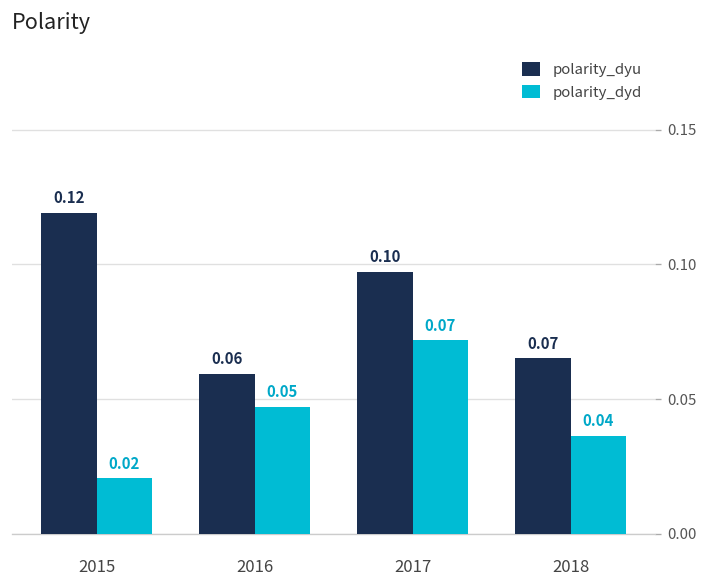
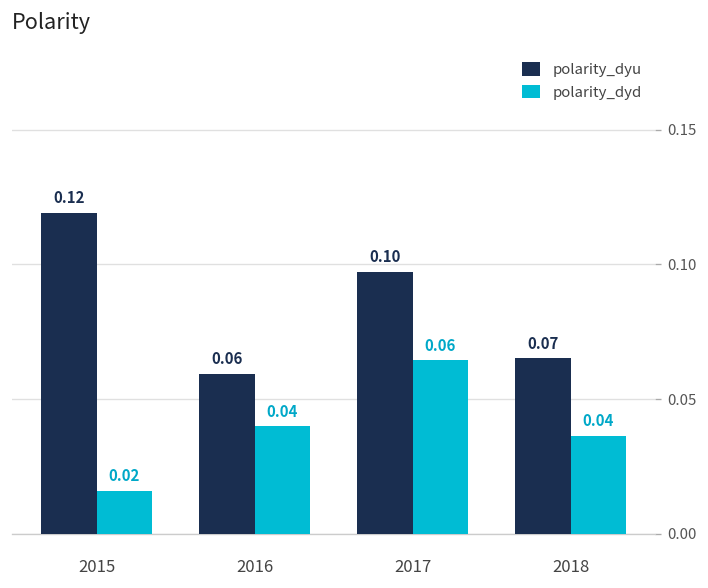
polarity_dyd, 2015: 0.021 -> 0.016
polarity_dyd, 2016: 0.05 -> 0.04
polarity_dyd, 2017: 0.07 -> 0.06
